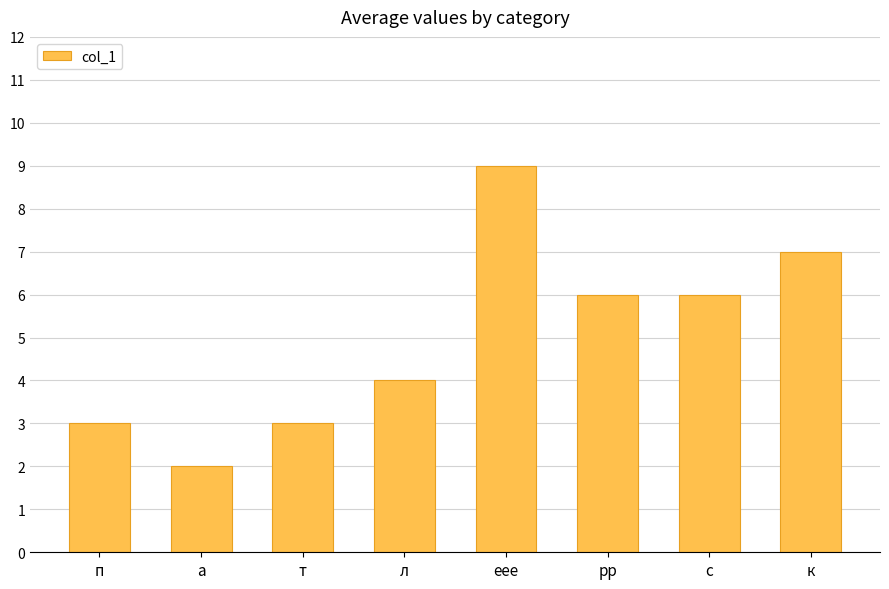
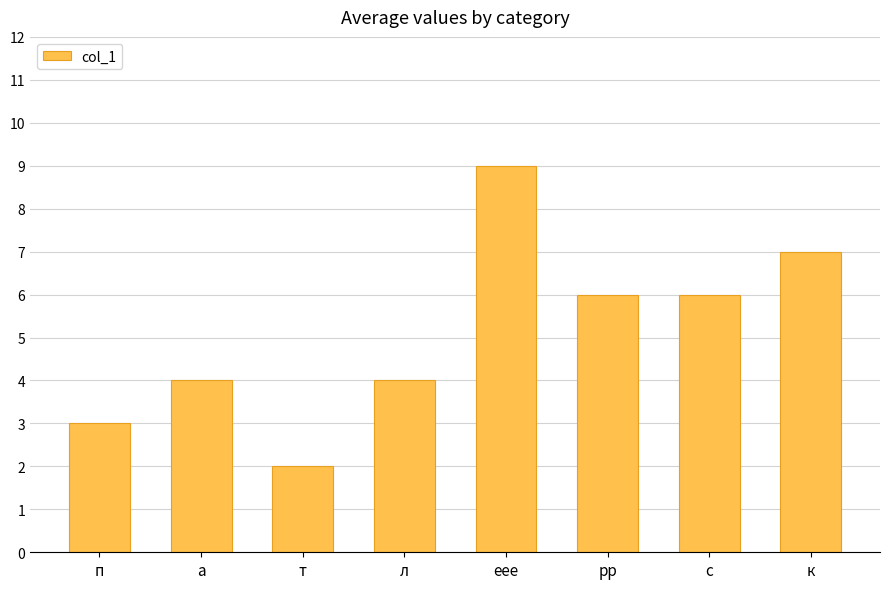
а: 2 -> 4
т: 3 -> 2
